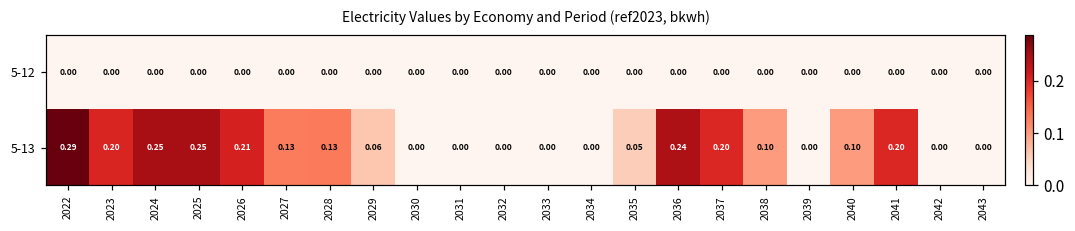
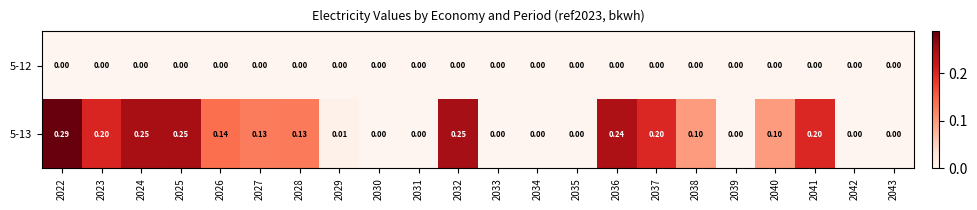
5-13, 2026: 0.21 -> 0.14
5-13, 2029: 0.06 -> 0.01
5-13, 2032: 0.00 -> 0.25
5-13, 2035: 0.05 -> 0.00
